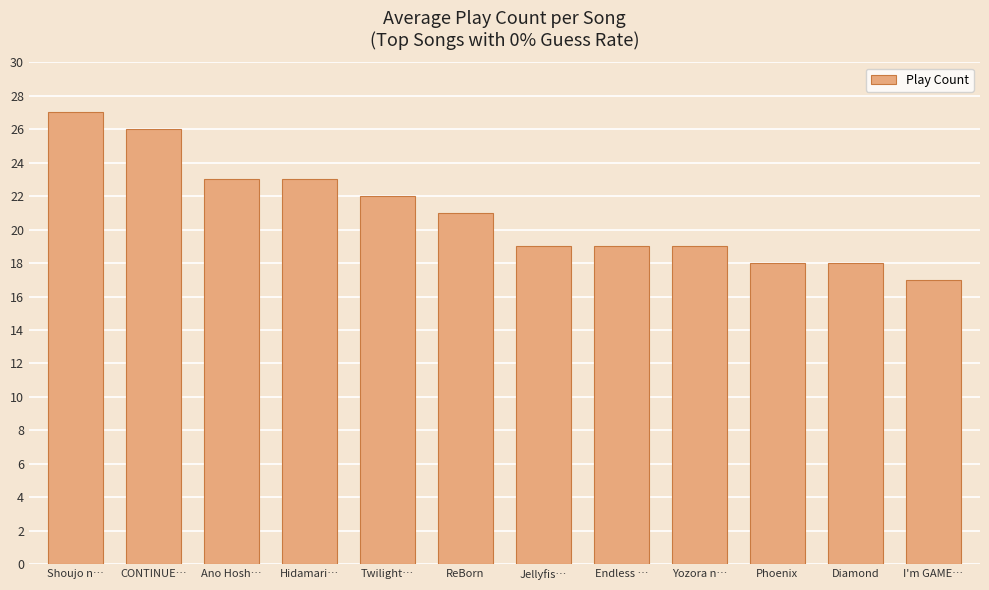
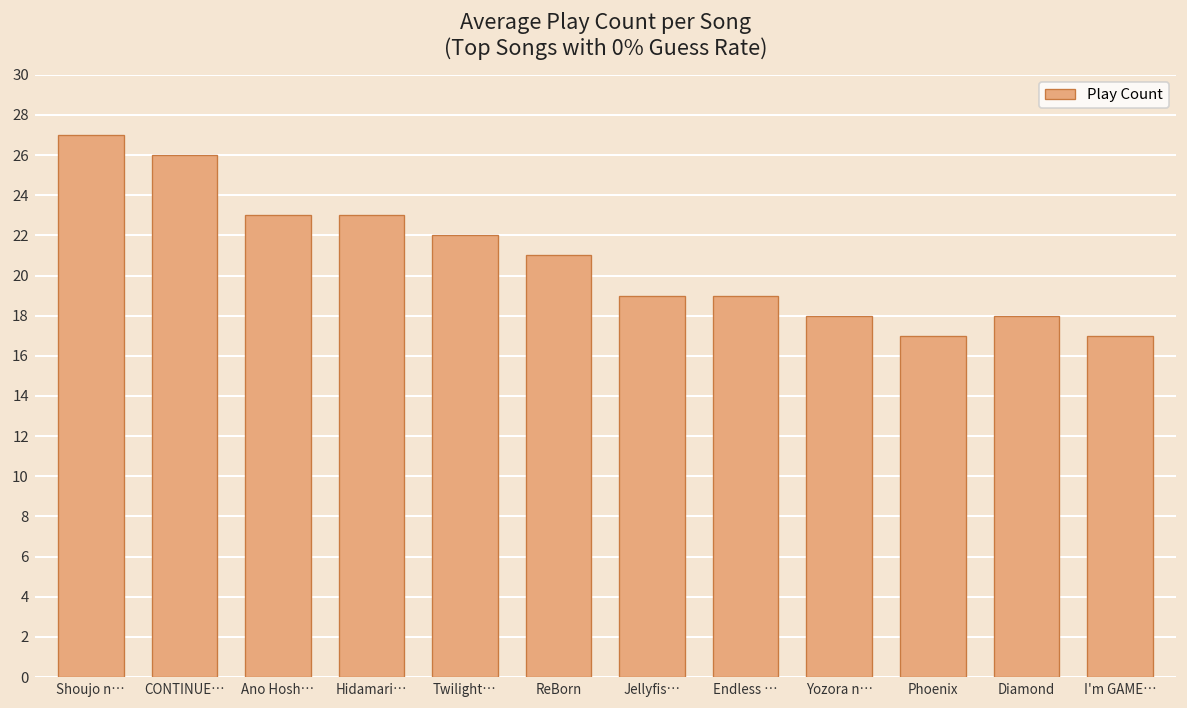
Yozora n…: 19 -> 18
Phoenix: 18 -> 17
